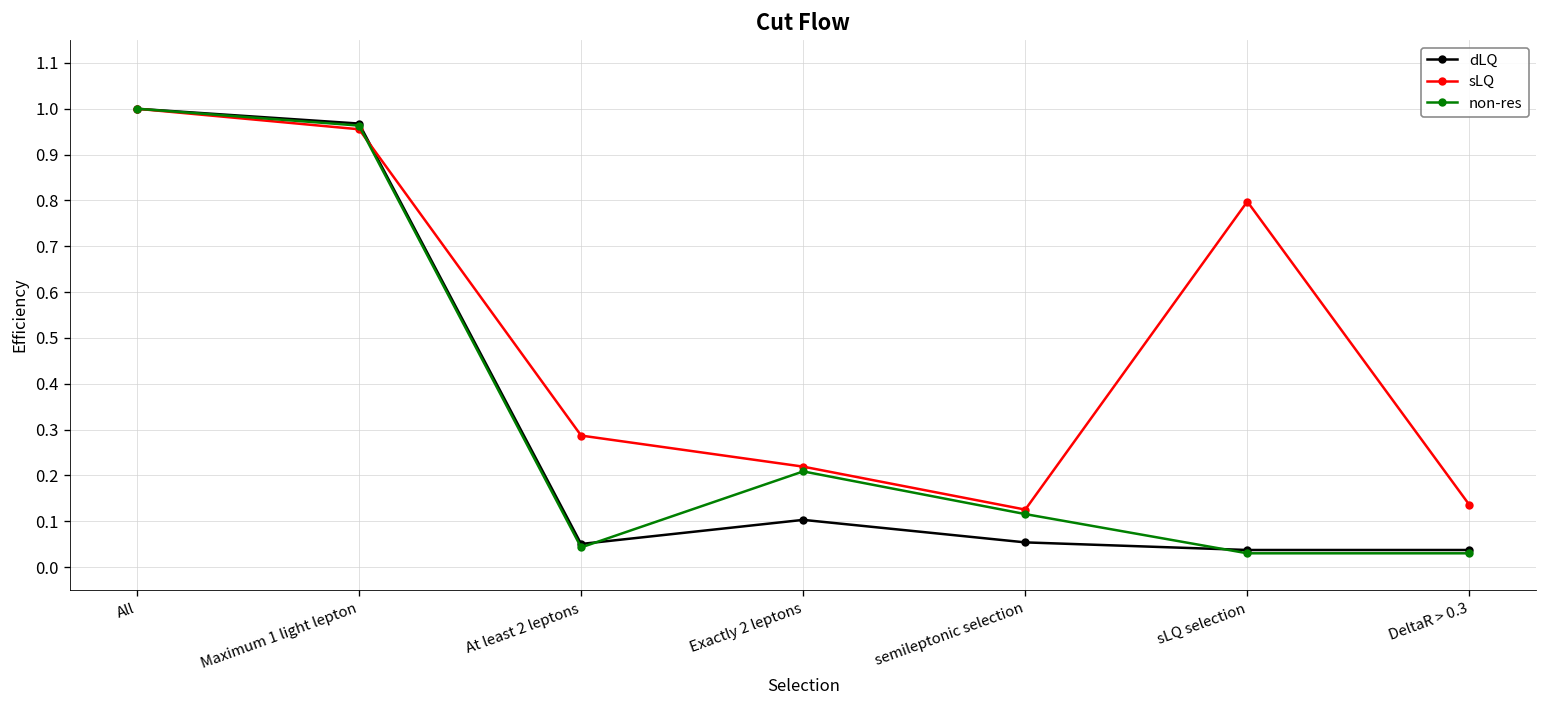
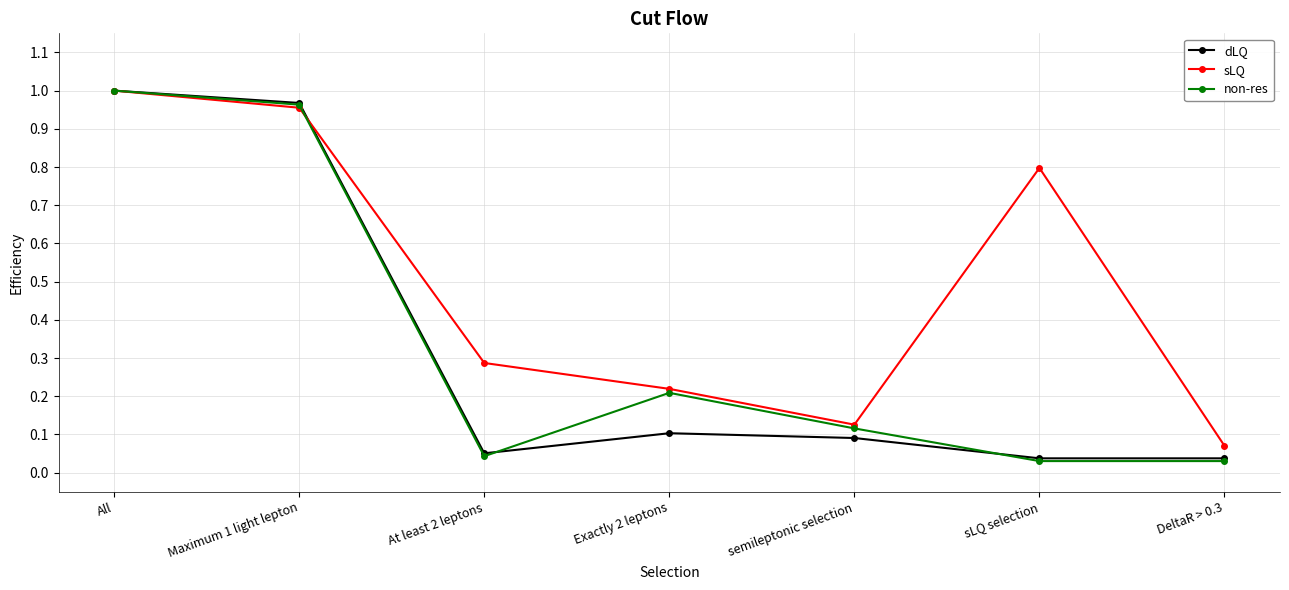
dLQ, semileptonic selection: 0.05 -> 0.09
sLQ, DeltaR > 0.3: 0.14 -> 0.07
